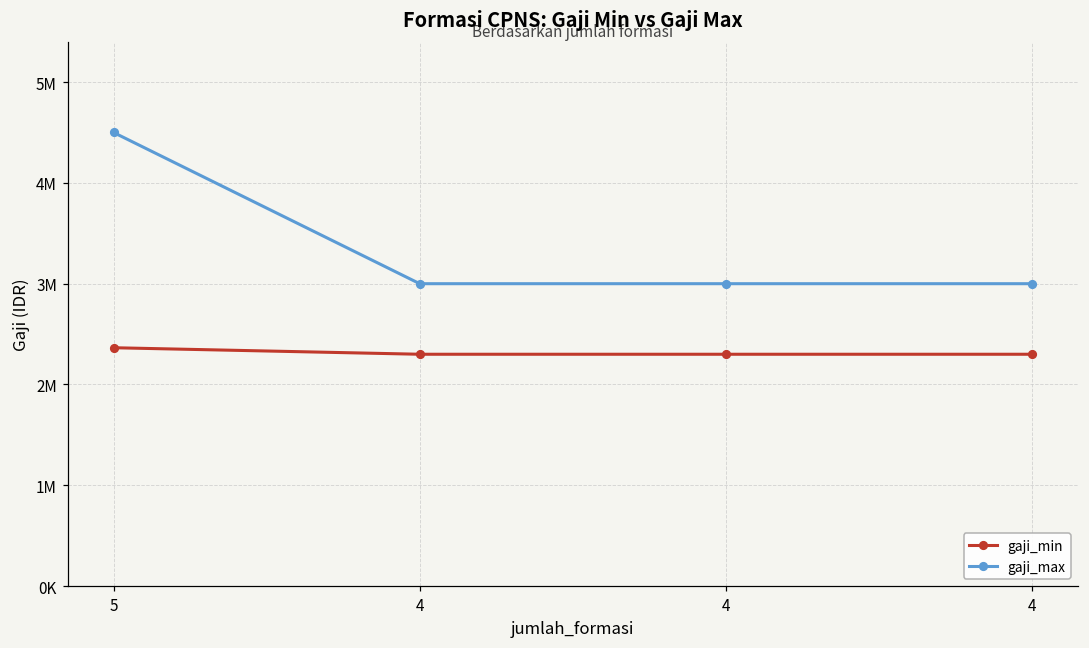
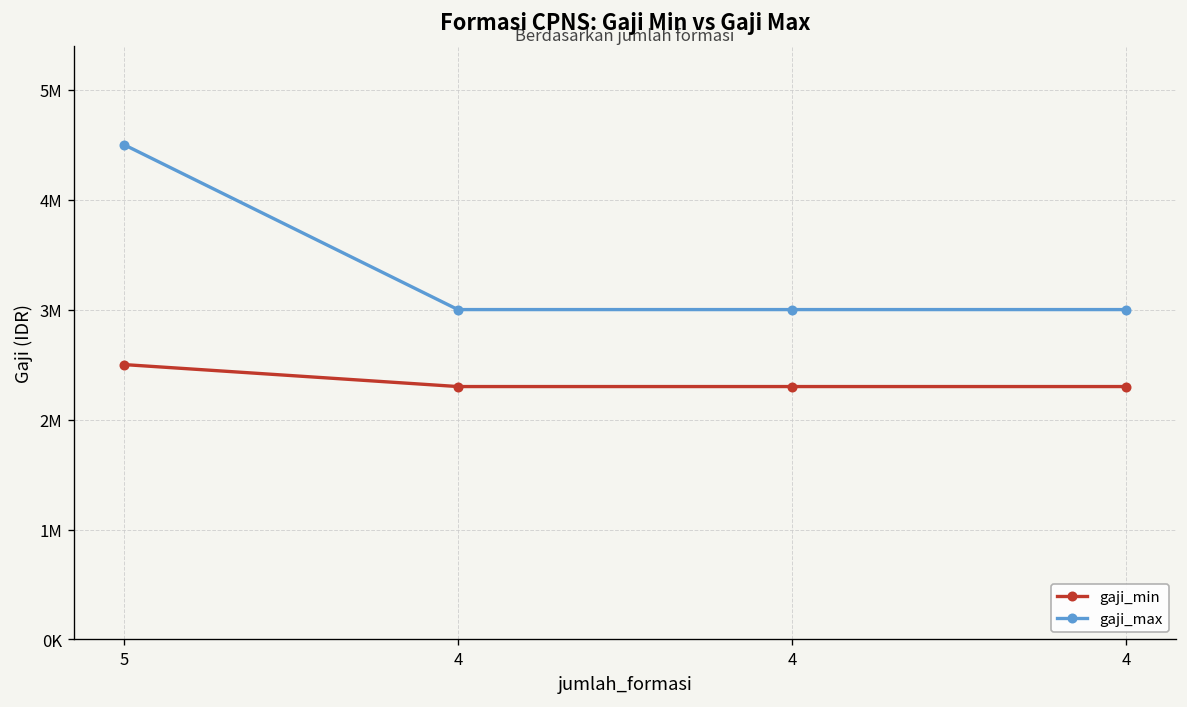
gaji_min, 5: 2400000 -> 2500000
